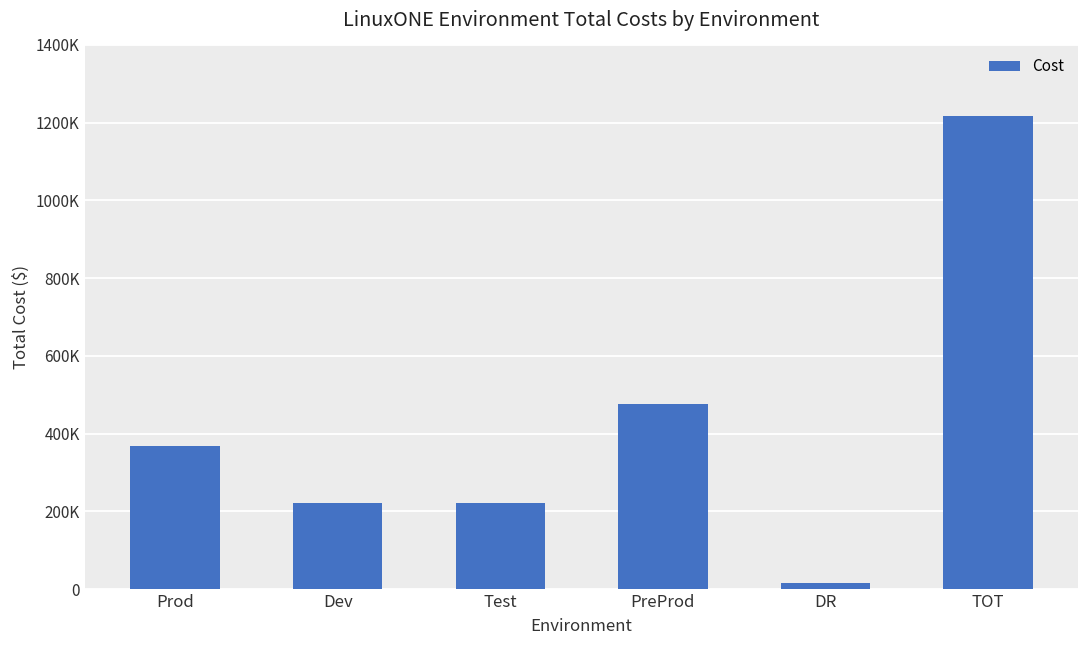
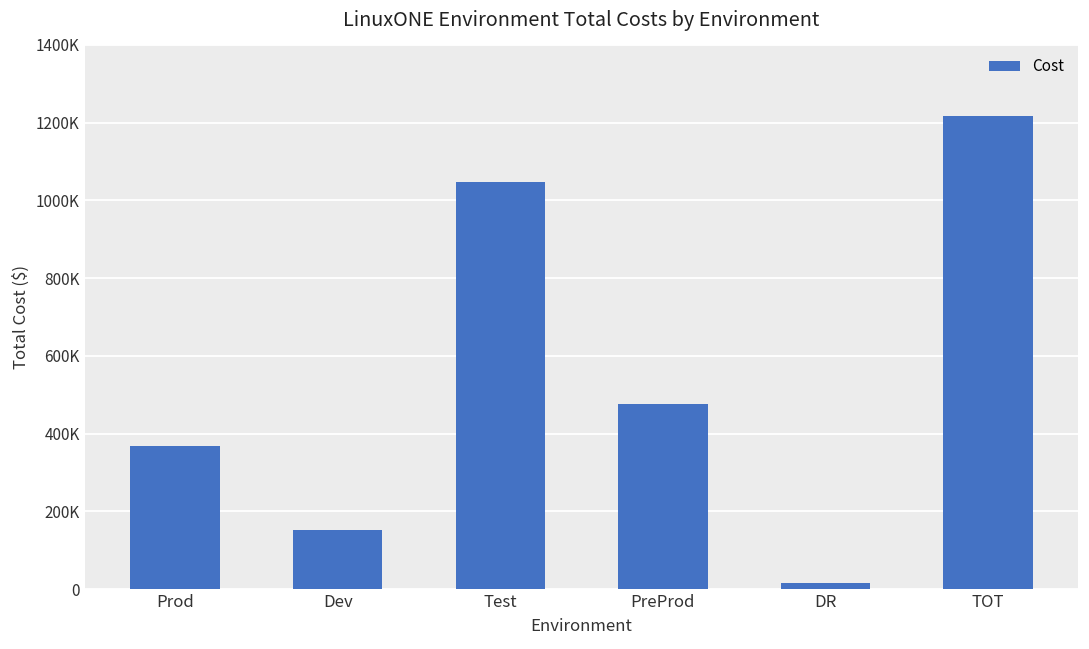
Dev: 220000 -> 150000
Test: 220000 -> 1050000
